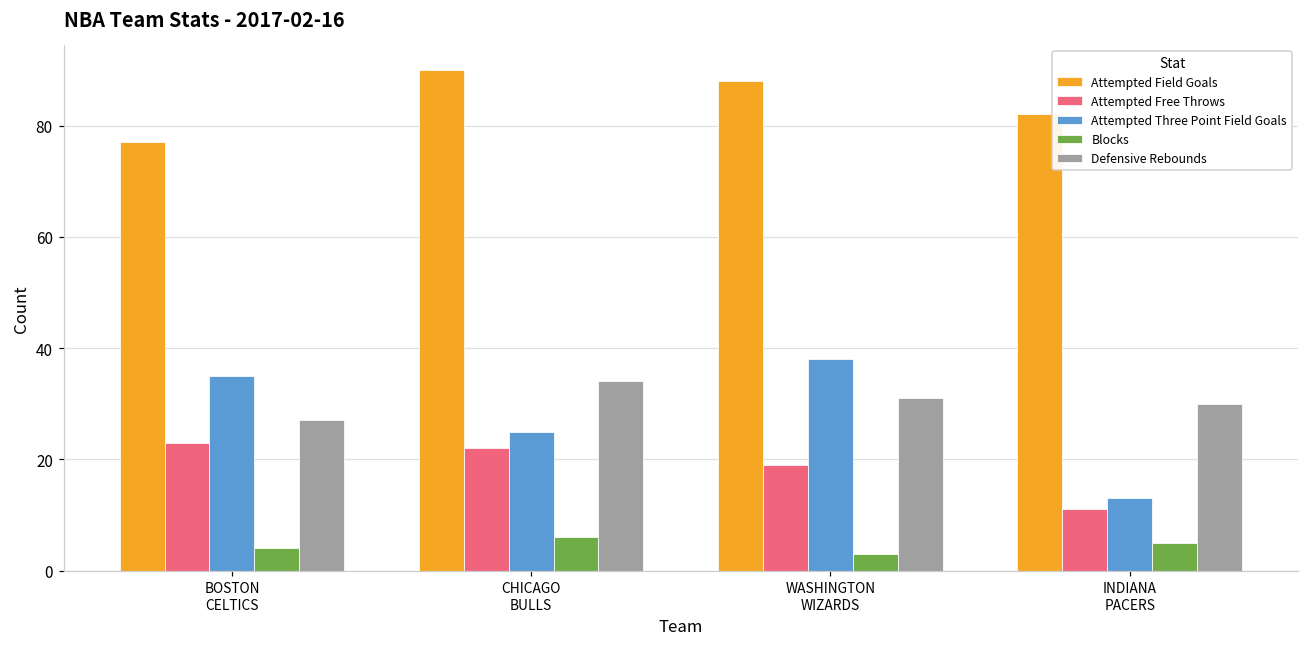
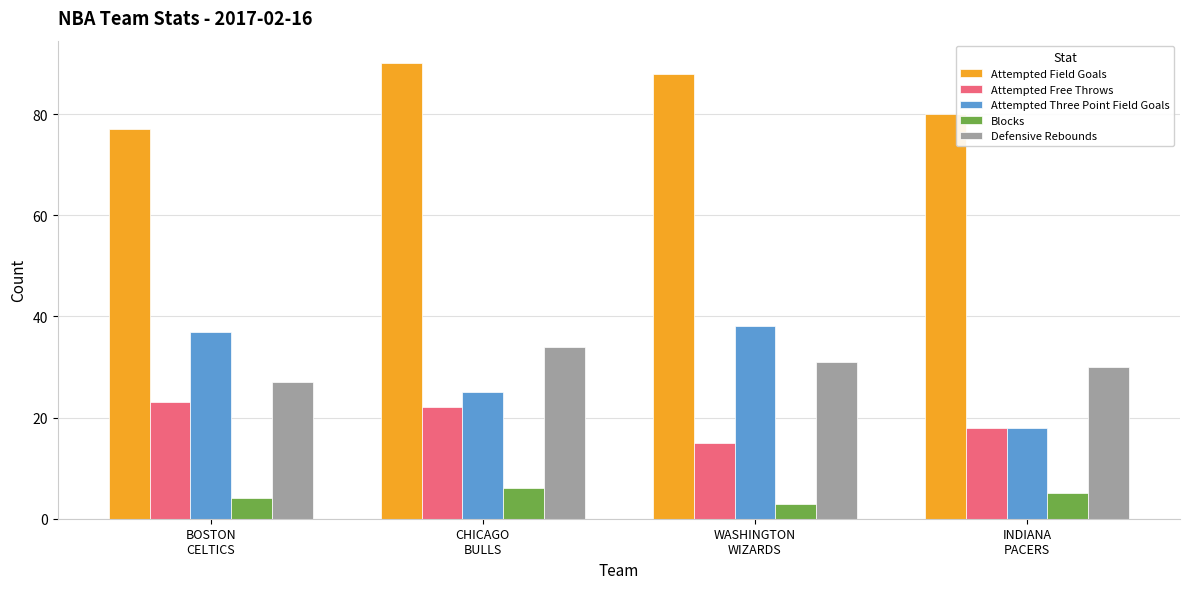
Attempted Three Point Field Goals, BOSTON CELTICS: 35 -> 37
Attempted Free Throws, WASHINGTON WIZARDS: 19 -> 15
Attempted Field Goals, INDIANA PACERS: 82 -> 80
Attempted Free Throws, INDIANA PACERS: 11 -> 18
Attempted Three Point Field Goals, INDIANA PACERS: 13 -> 18
